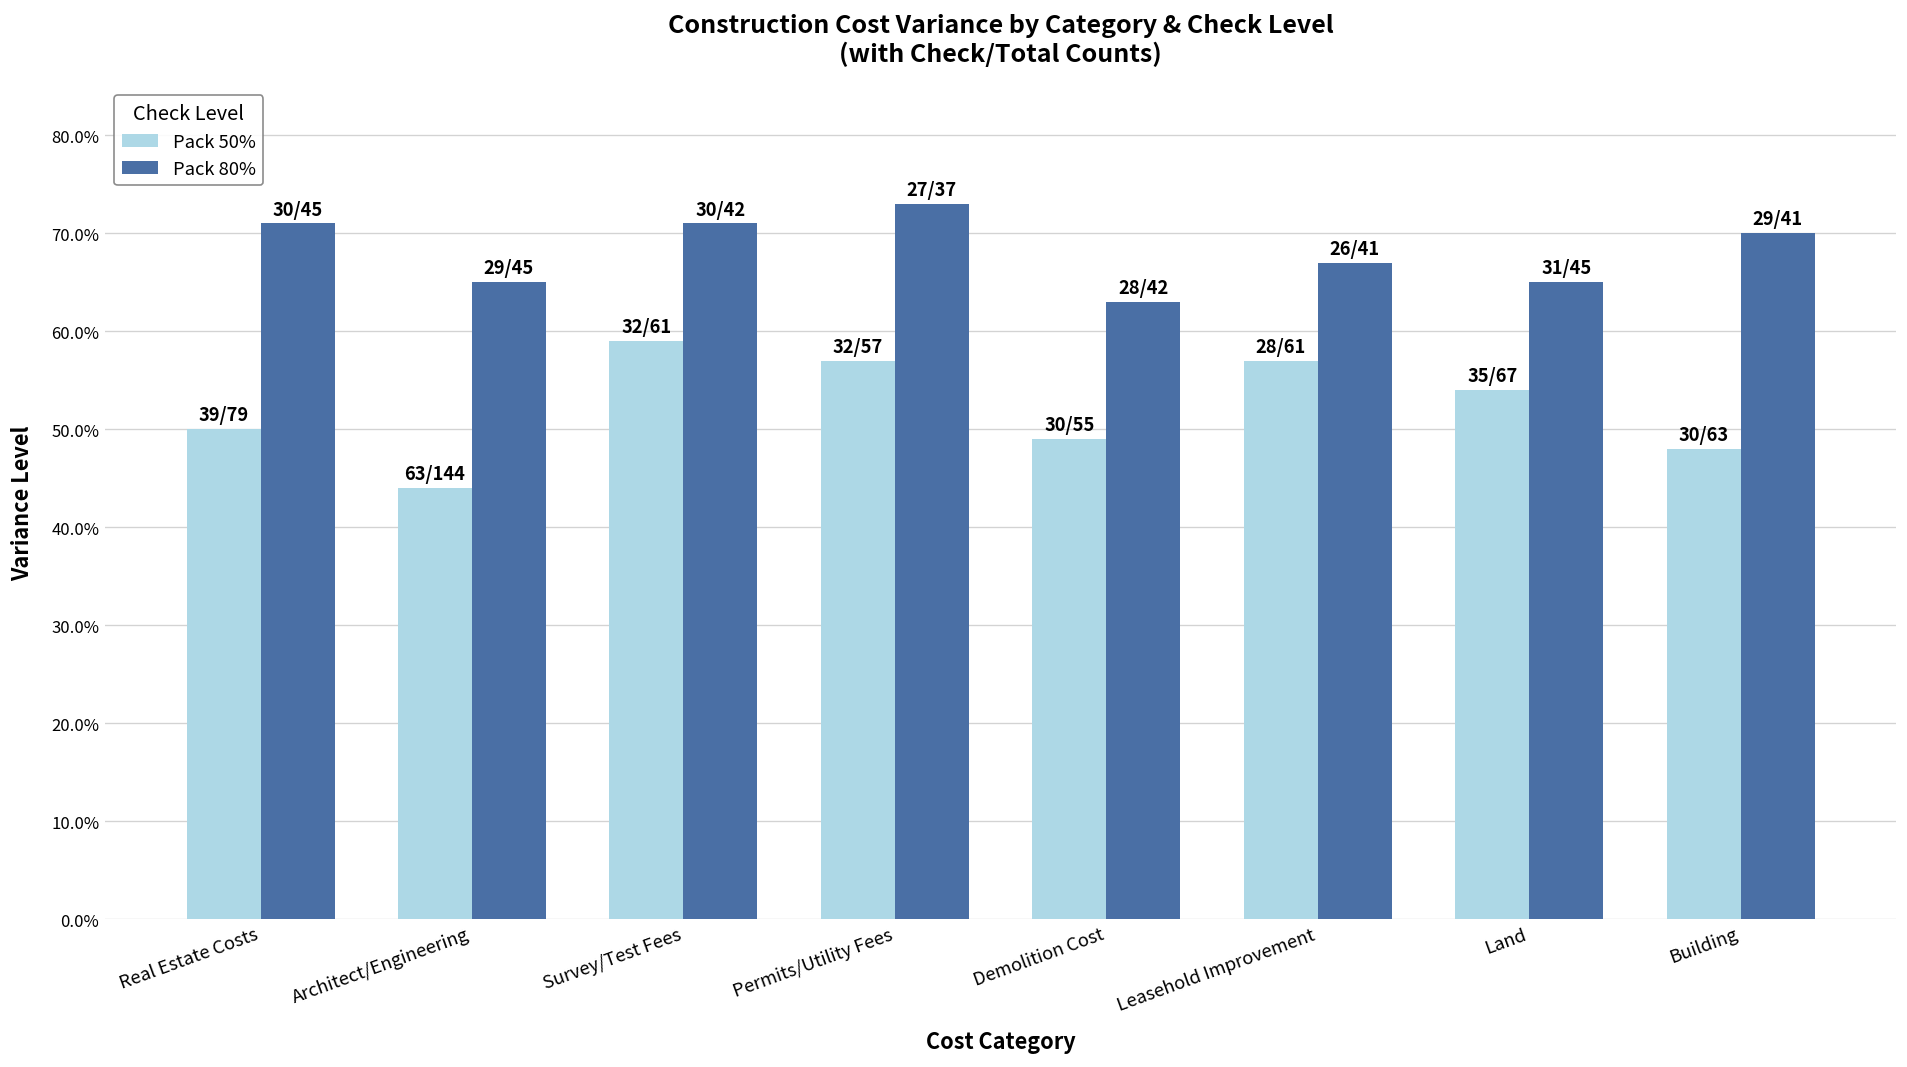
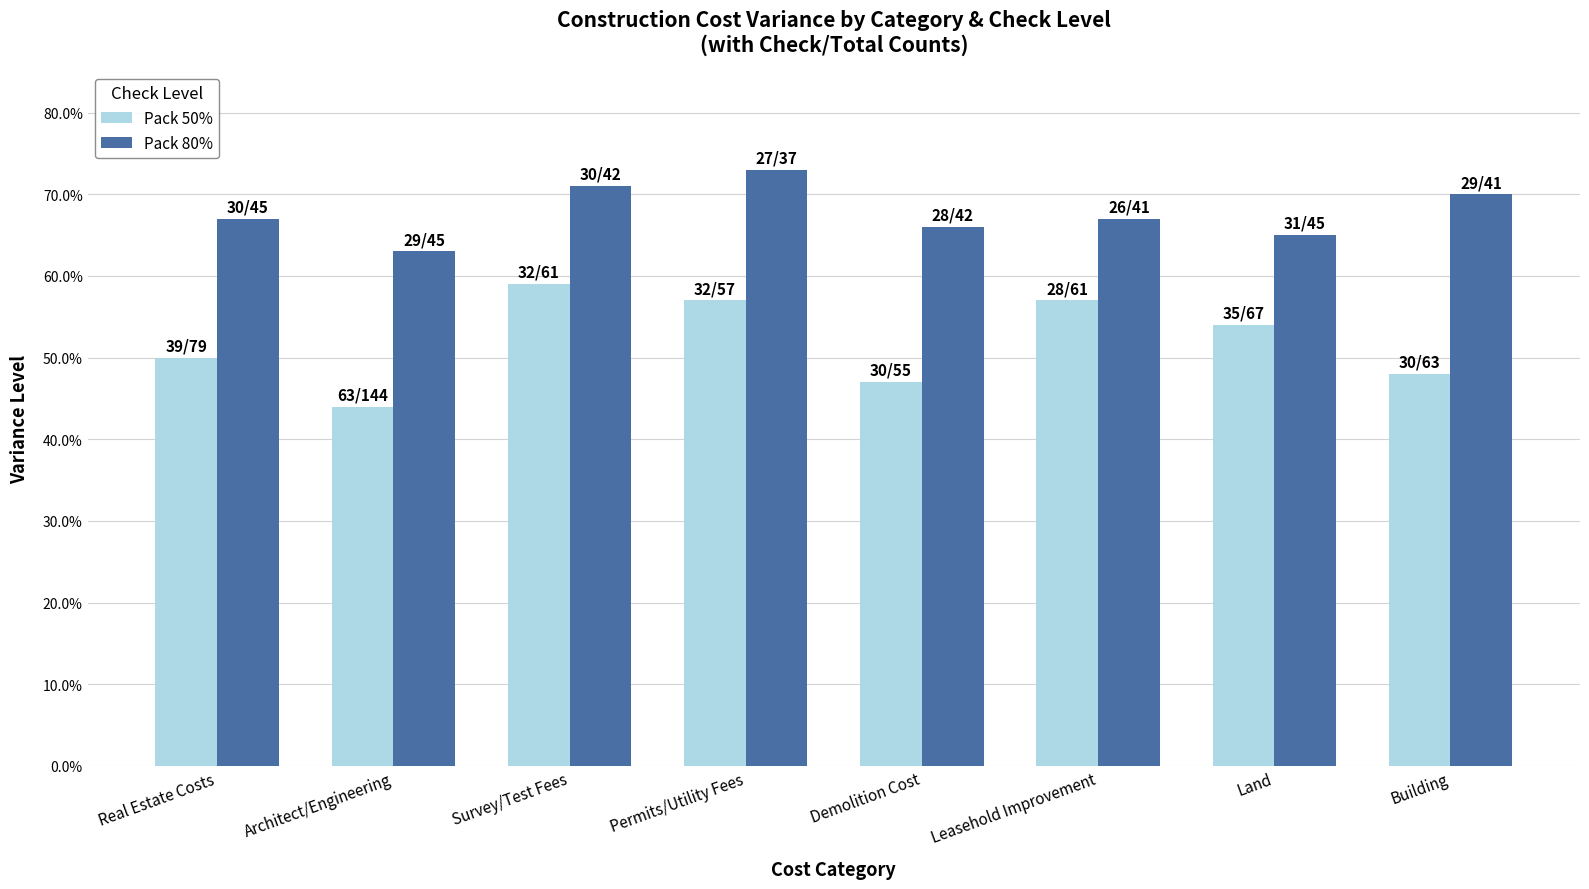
Pack 80%, Real Estate Costs: 71% -> 67%
Pack 80%, Architect/Engineering: 65% -> 63%
Pack 50%, Demolition Cost: 49% -> 47%
Pack 80%, Demolition Cost: 63% -> 66%
